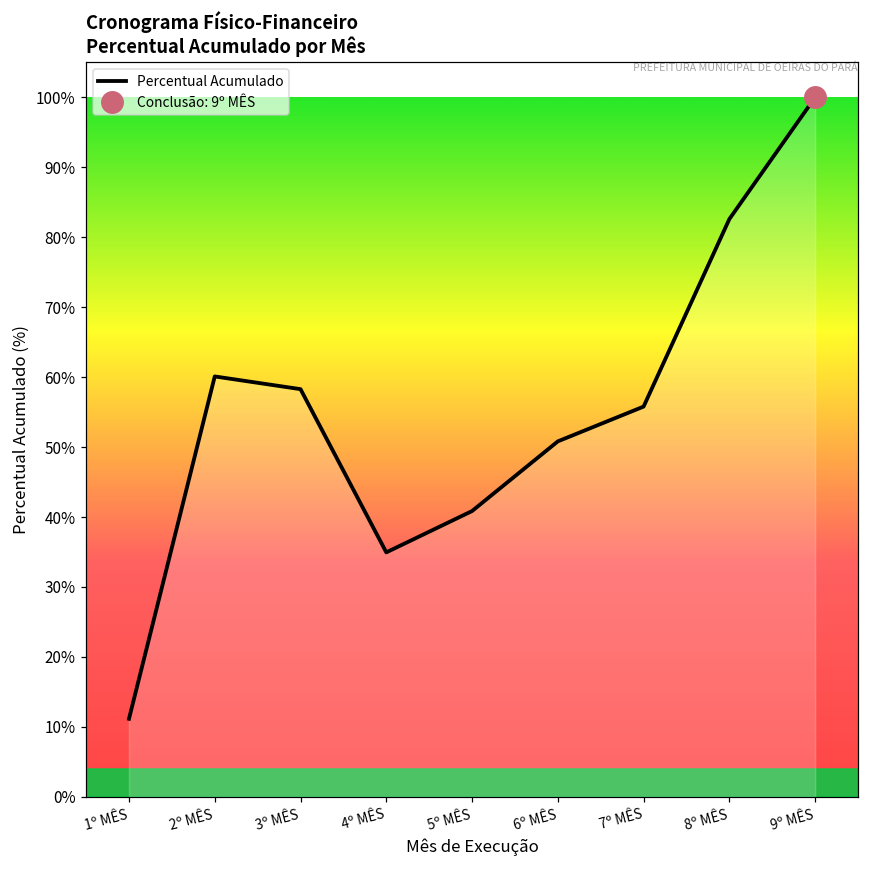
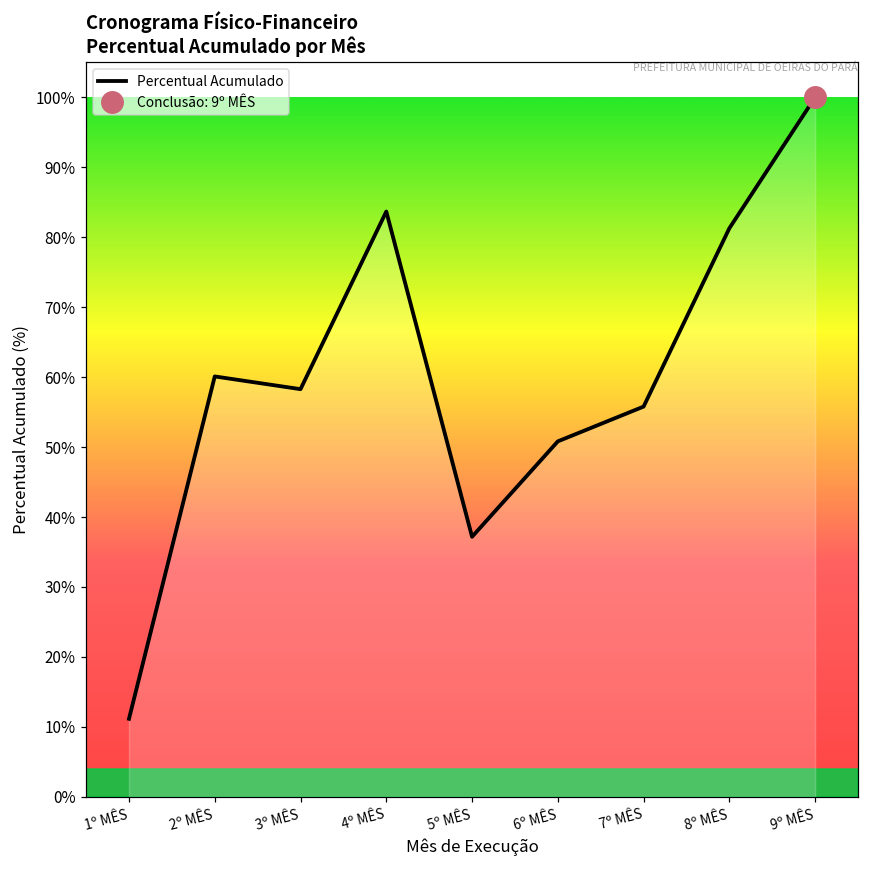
Percentual Acumulado, 4º MÊS: 35% -> 84%
Percentual Acumulado, 5º MÊS: 41% -> 37%
Percentual Acumulado, 8º MÊS: 83% -> 81%
